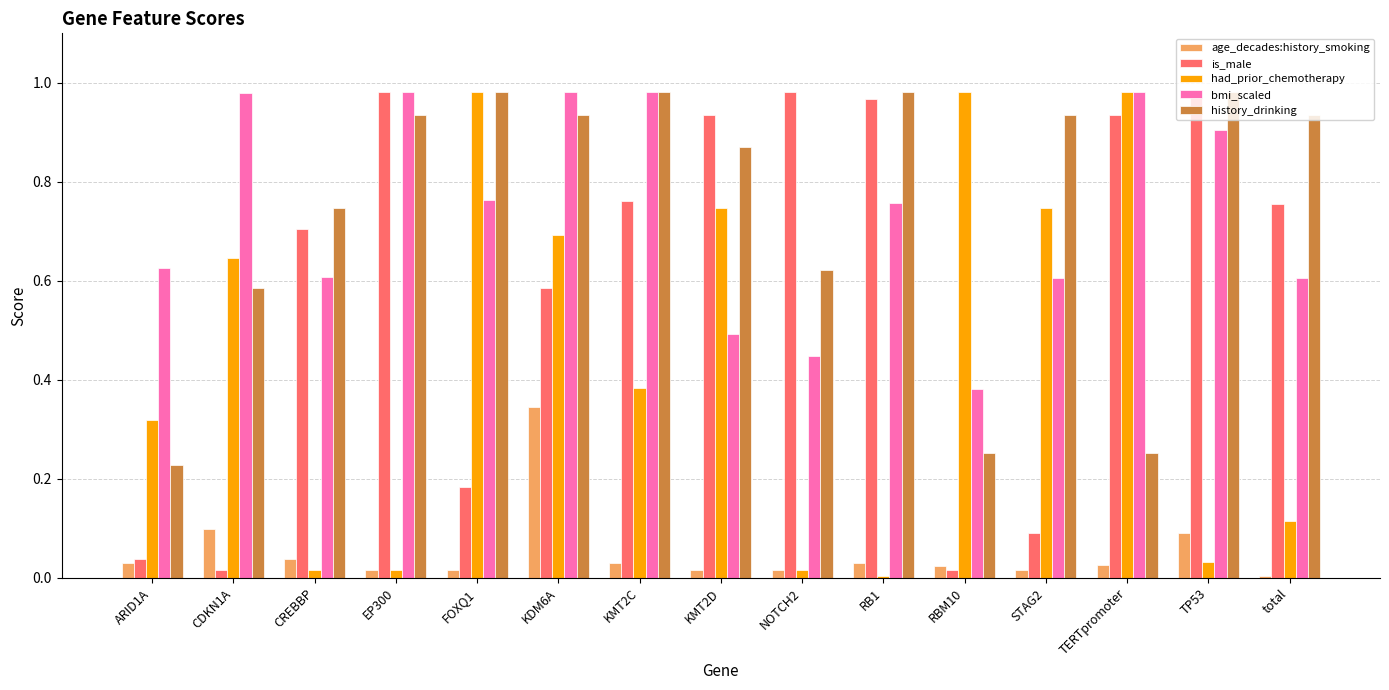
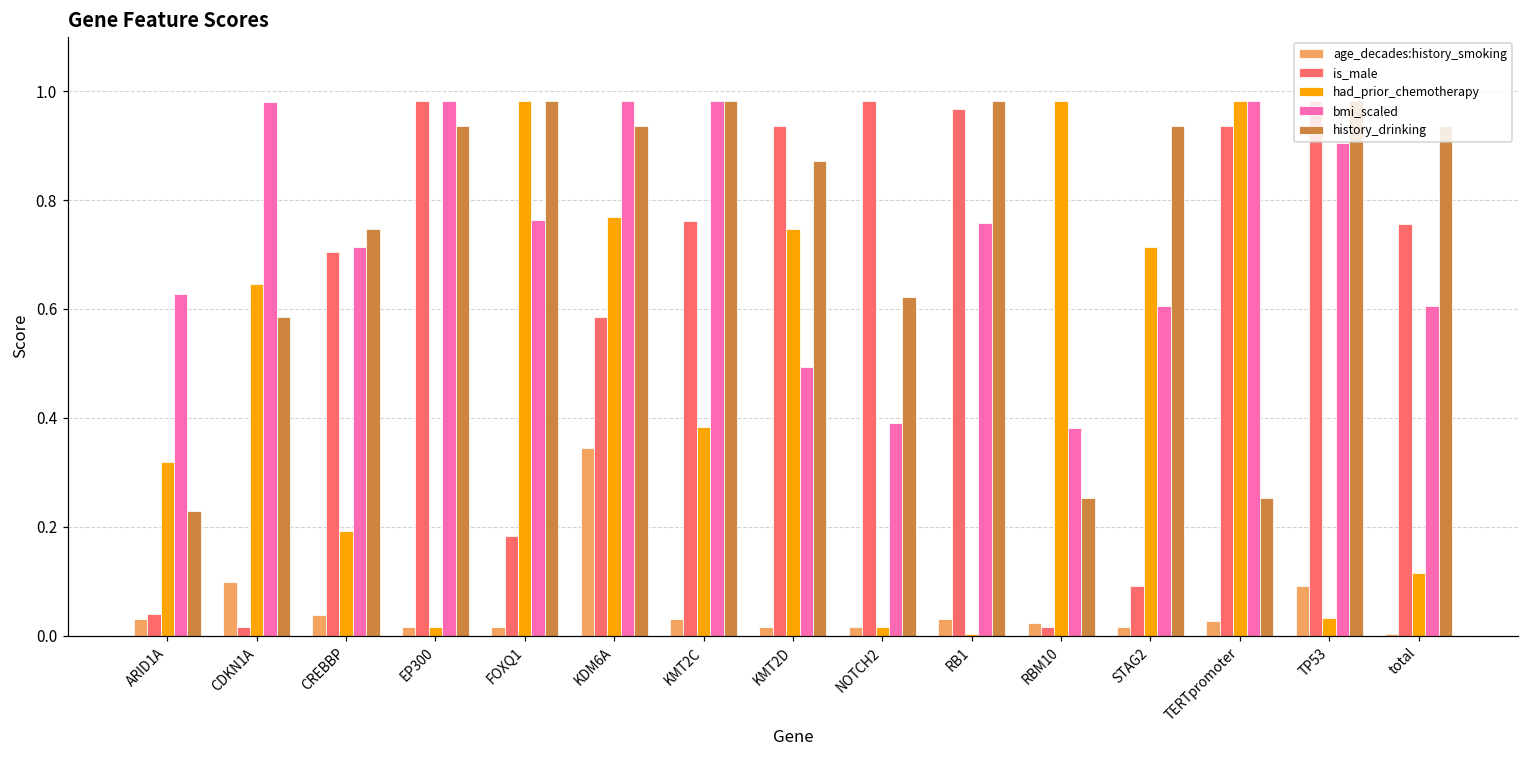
had_prior_chemotherapy, CREBBP: 0.02 -> 0.19
bmi_scaled, CREBBP: 0.61 -> 0.71
had_prior_chemotherapy, KDM6A: 0.69 -> 0.77
bmi_scaled, NOTCH2: 0.45 -> 0.39
had_prior_chemotherapy, STAG2: 0.75 -> 0.71
